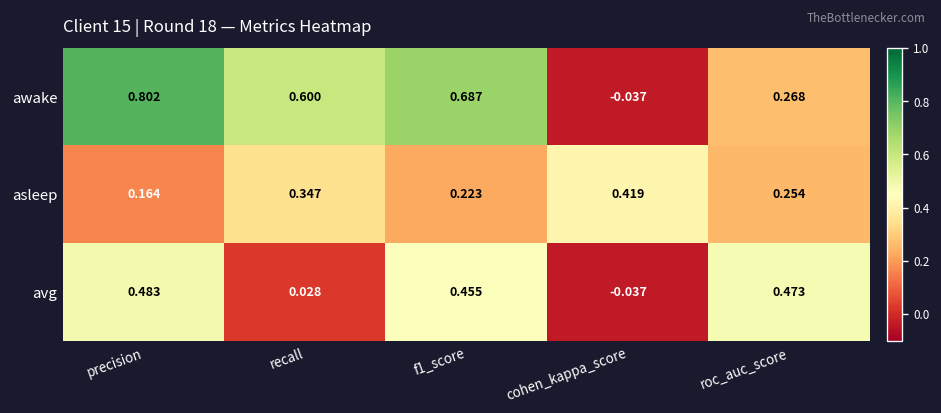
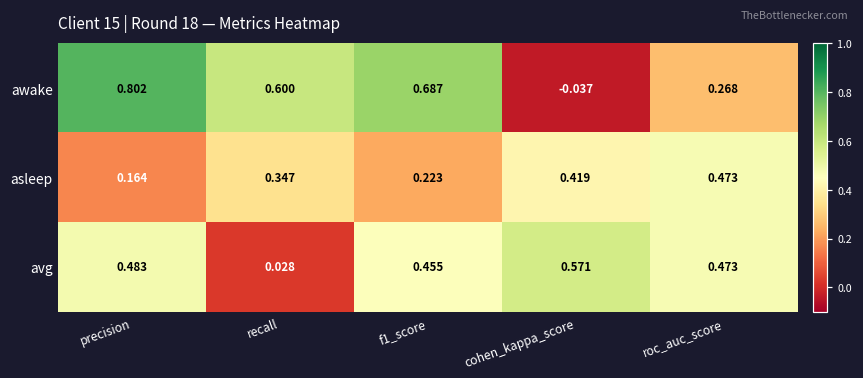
asleep, roc_auc_score: 0.254 -> 0.473
avg, cohen_kappa_score: -0.037 -> 0.571
